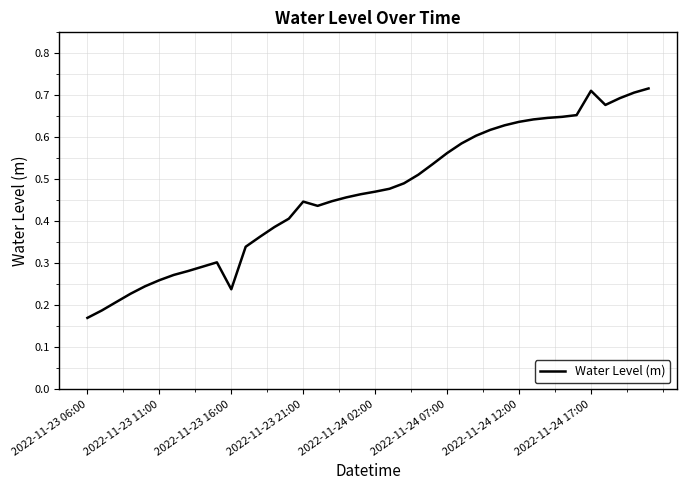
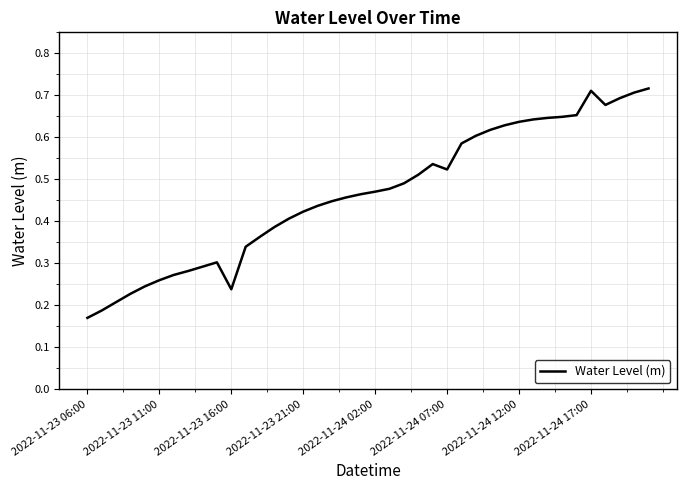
2022-11-23 21:00: 0.45 -> 0.42
2022-11-24 07:00: 0.56 -> 0.52
